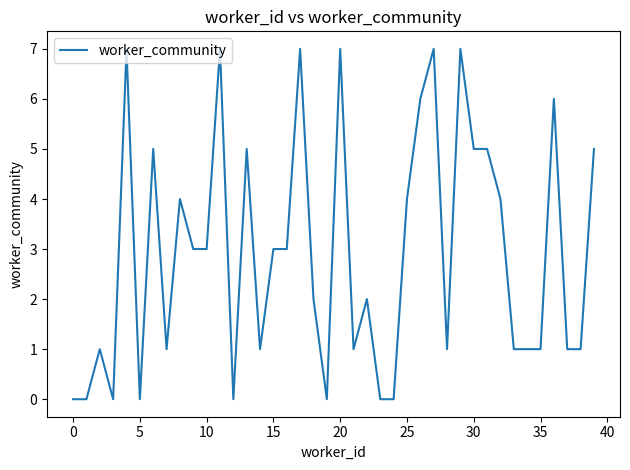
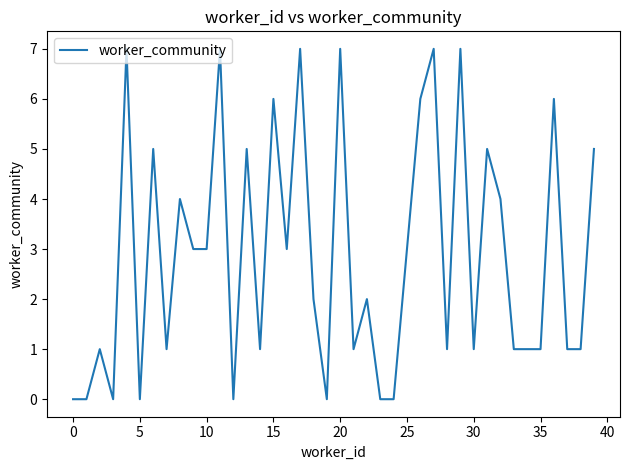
15: 3 -> 6
25: 4 -> 3
30: 5 -> 1
